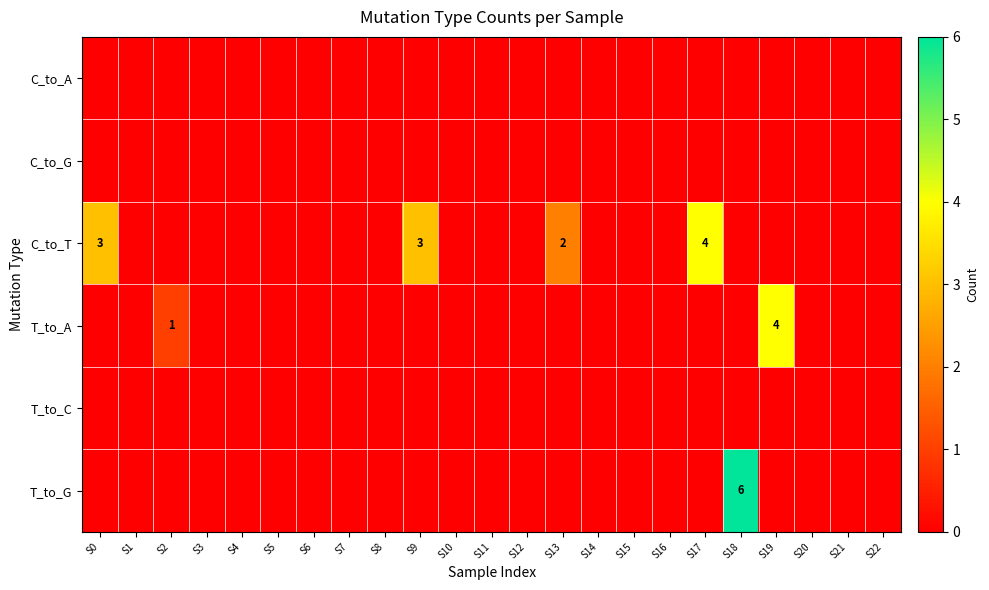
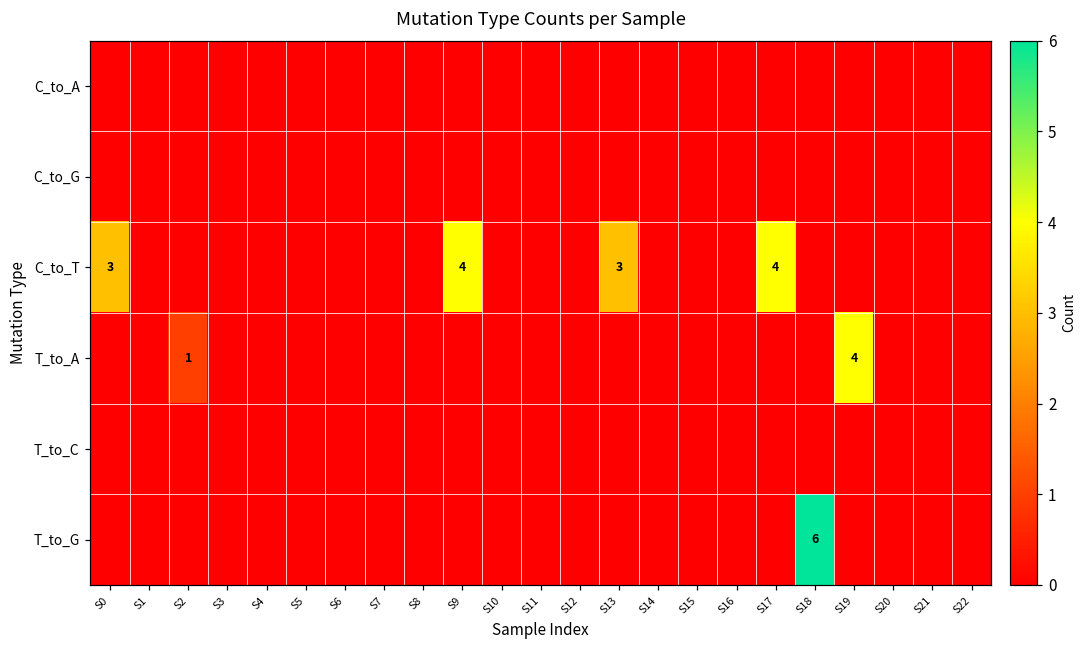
C_to_T, S9: 3 -> 4
C_to_T, S13: 2 -> 3
